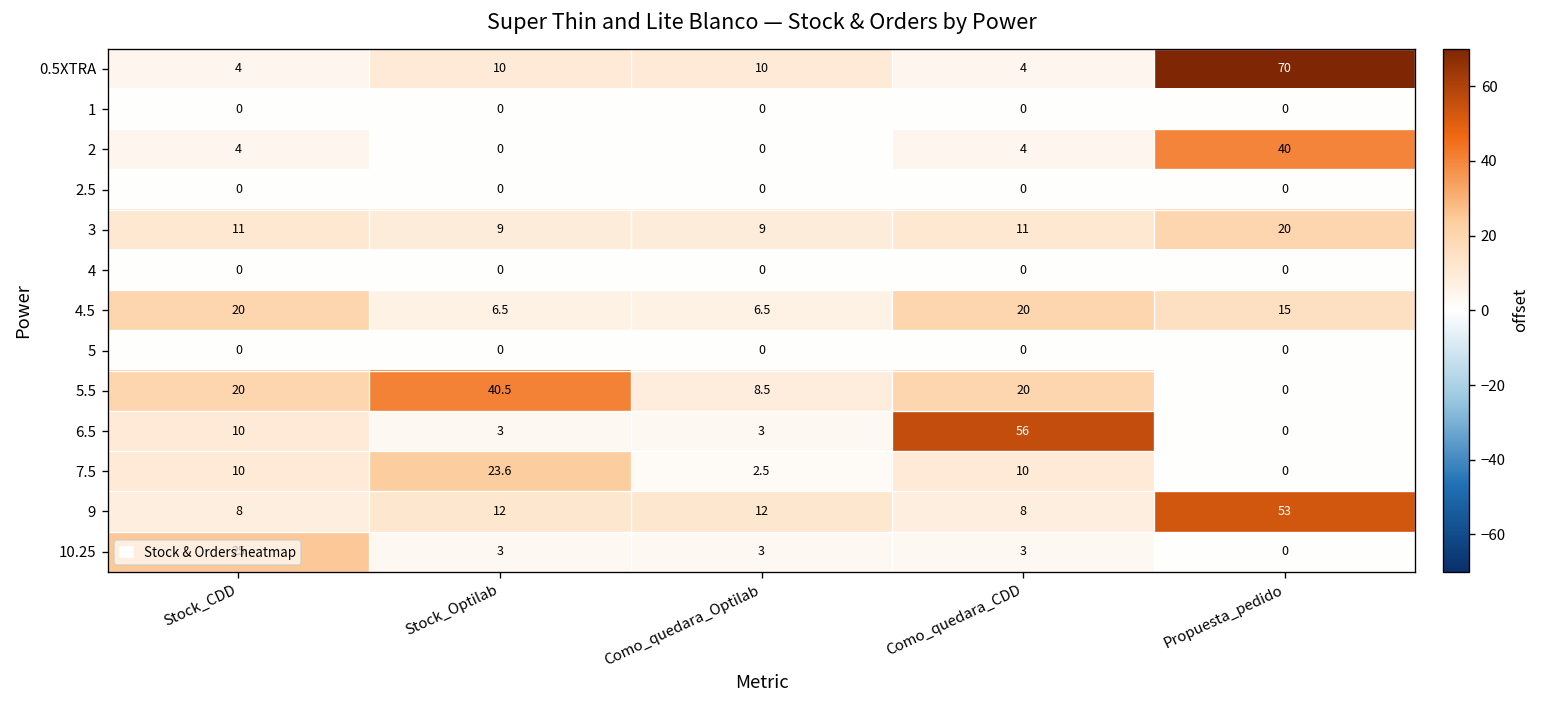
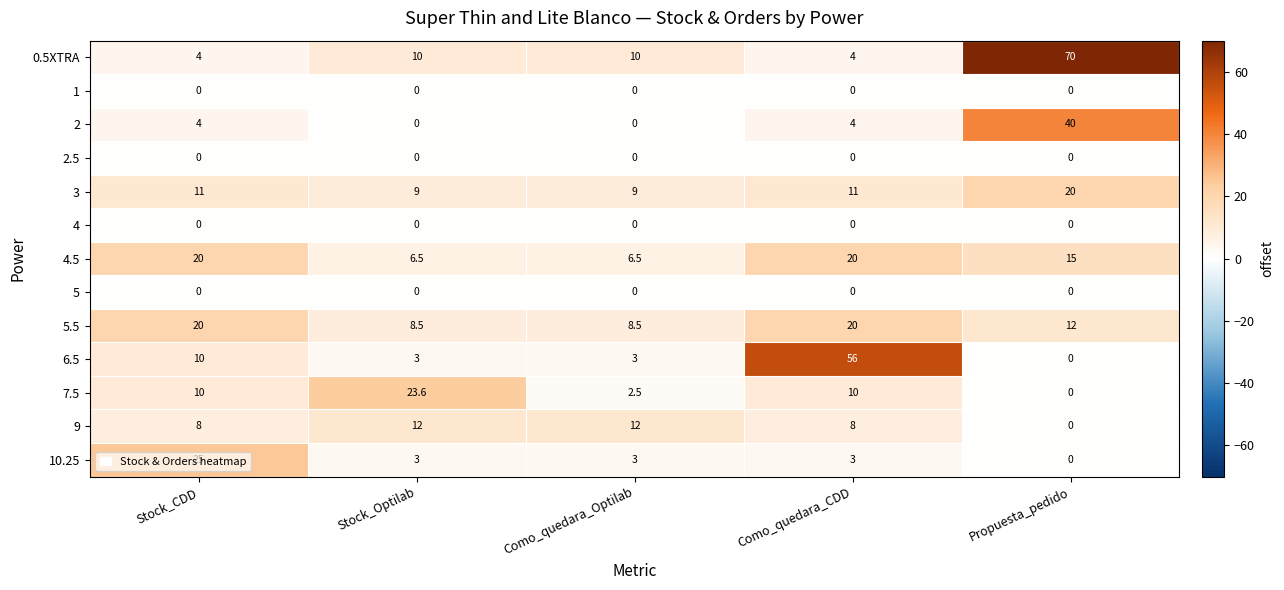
5.5, Stock_Optilab: 40.5 -> 8.5
5.5, Propuesta_pedido: 0 -> 12
9, Propuesta_pedido: 53 -> 0
